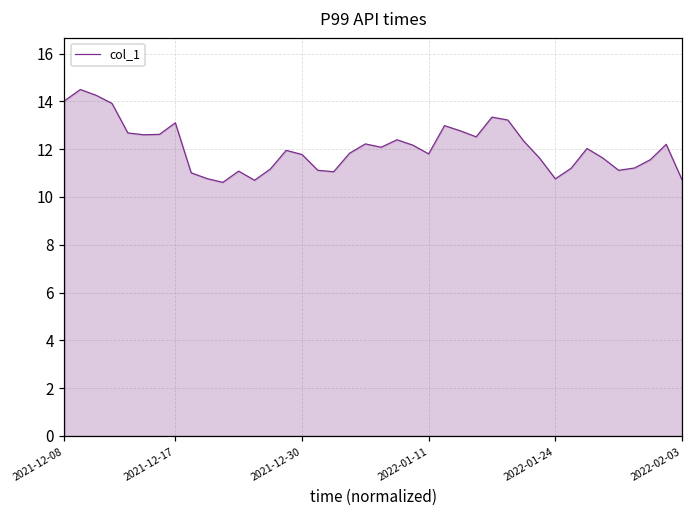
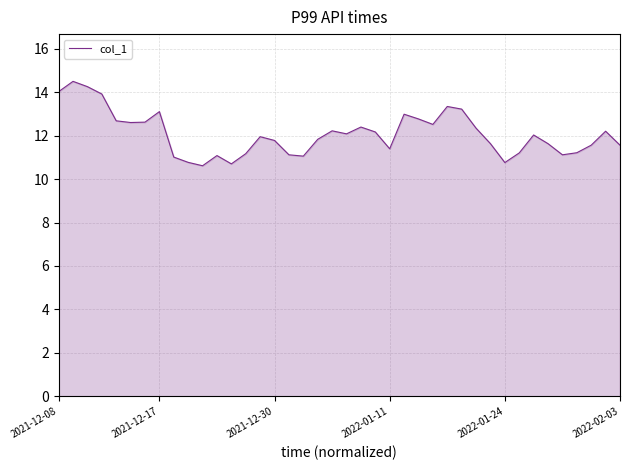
2022-01-11: 11.8 -> 11.4
2022-02-03: 10.7 -> 11.6
